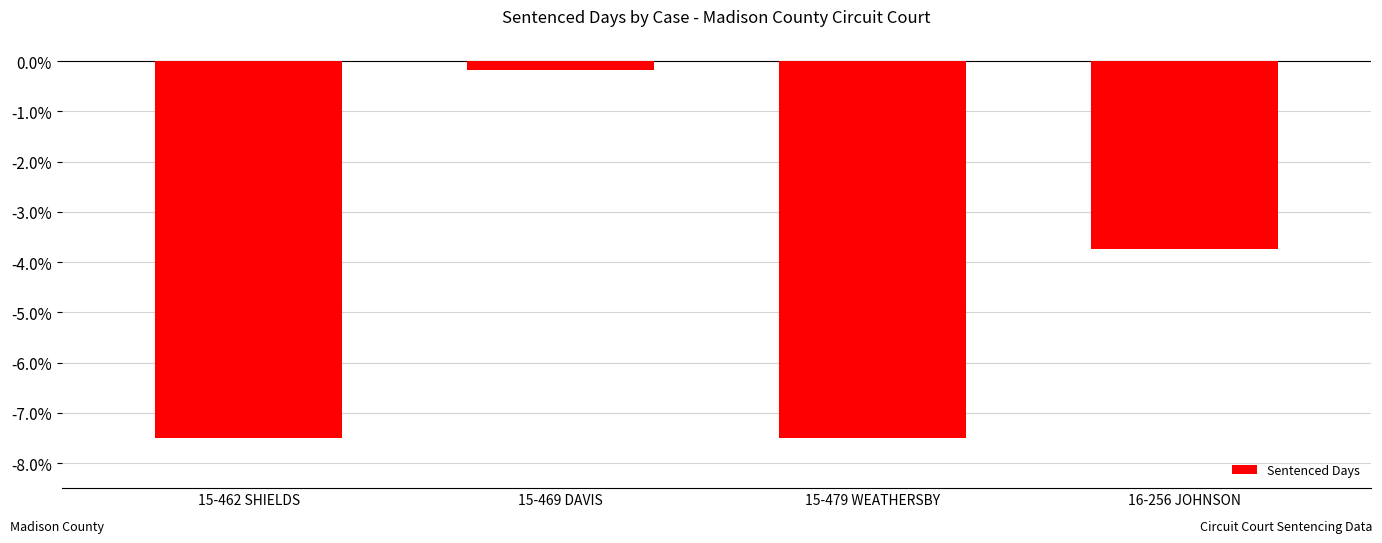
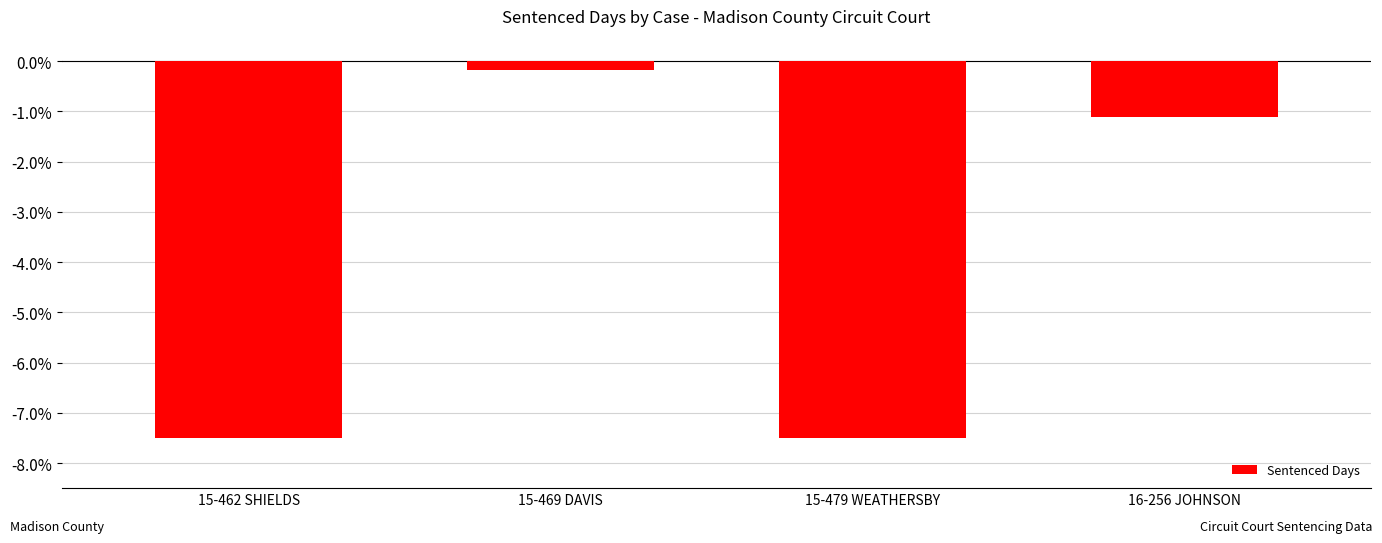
16-256 JOHNSON: -3.7% -> -1.1%
